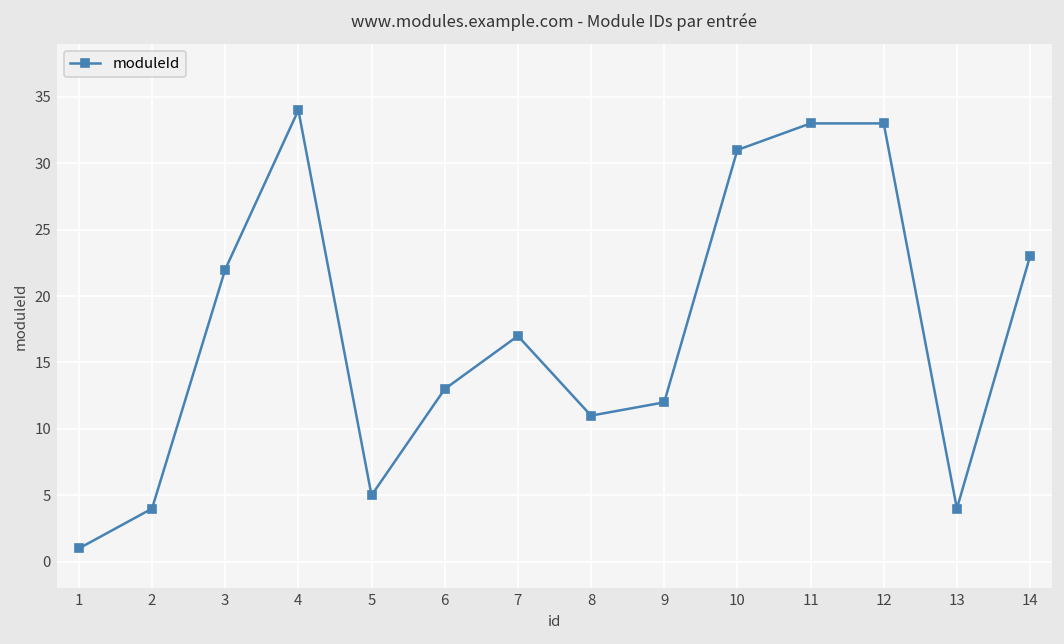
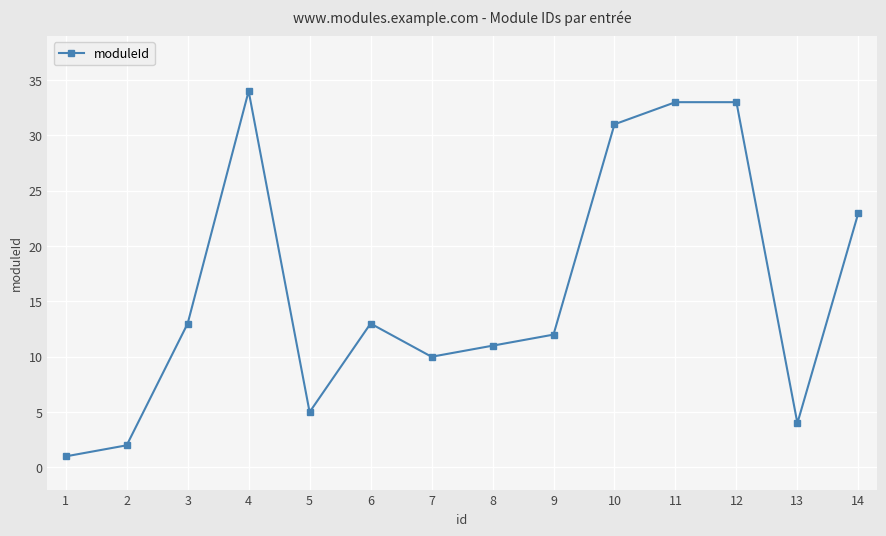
2: 4 -> 2
3: 22 -> 13
7: 17 -> 10
